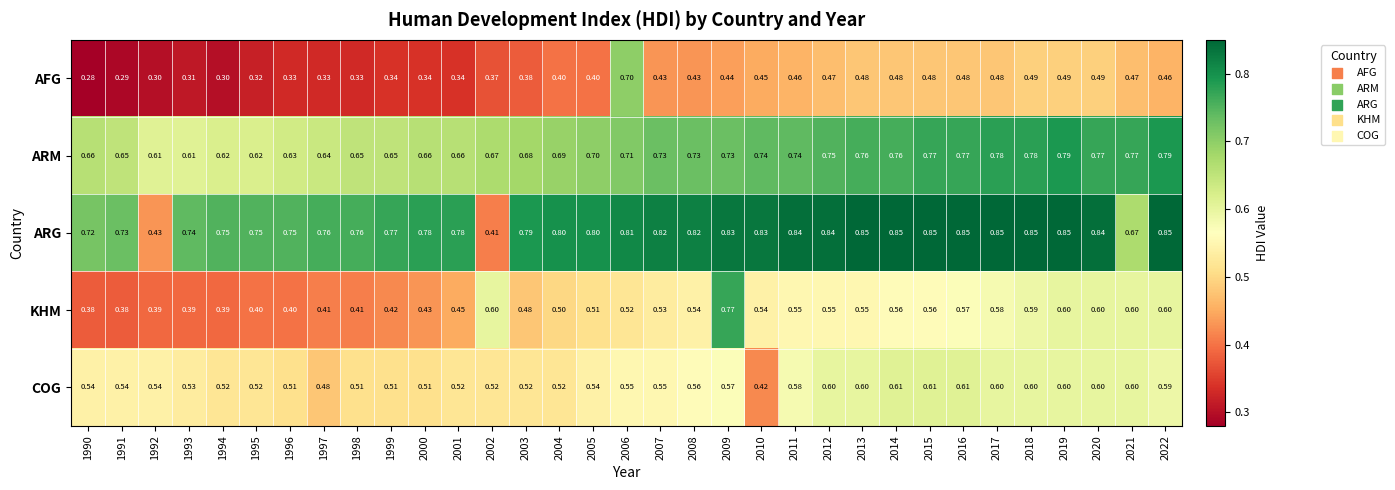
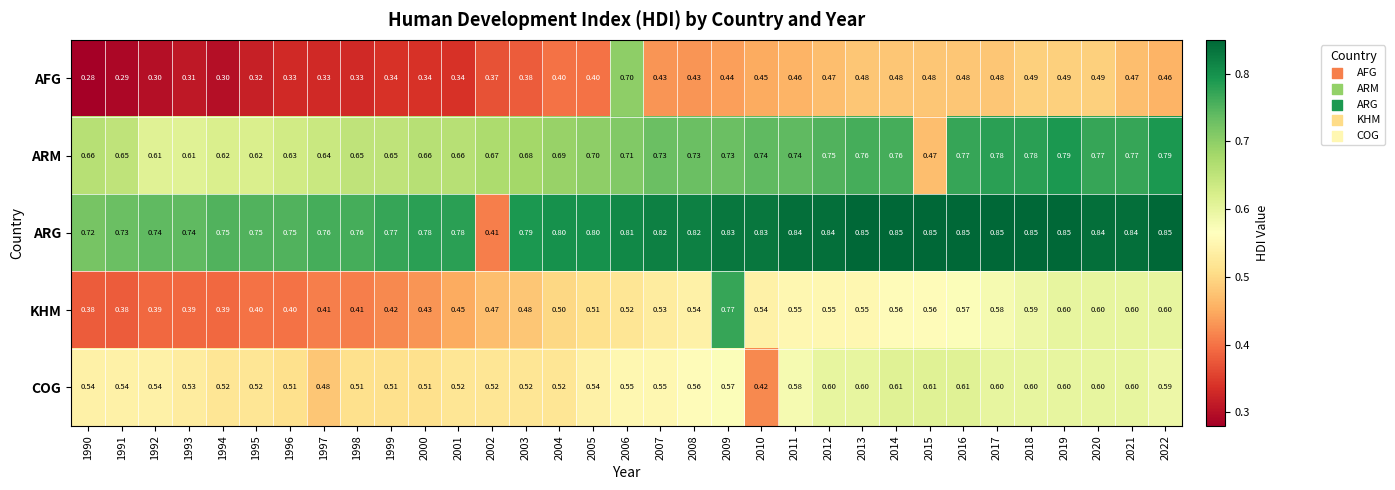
ARM, 2015: 0.77 -> 0.47
ARG, 1992: 0.43 -> 0.74
ARG, 2021: 0.67 -> 0.84
KHM, 2002: 0.60 -> 0.47
